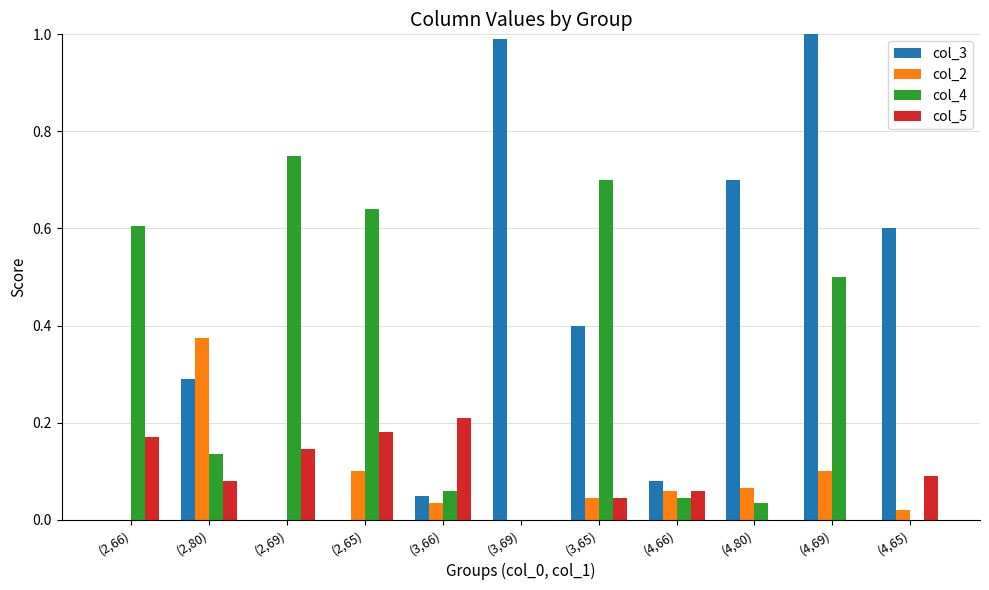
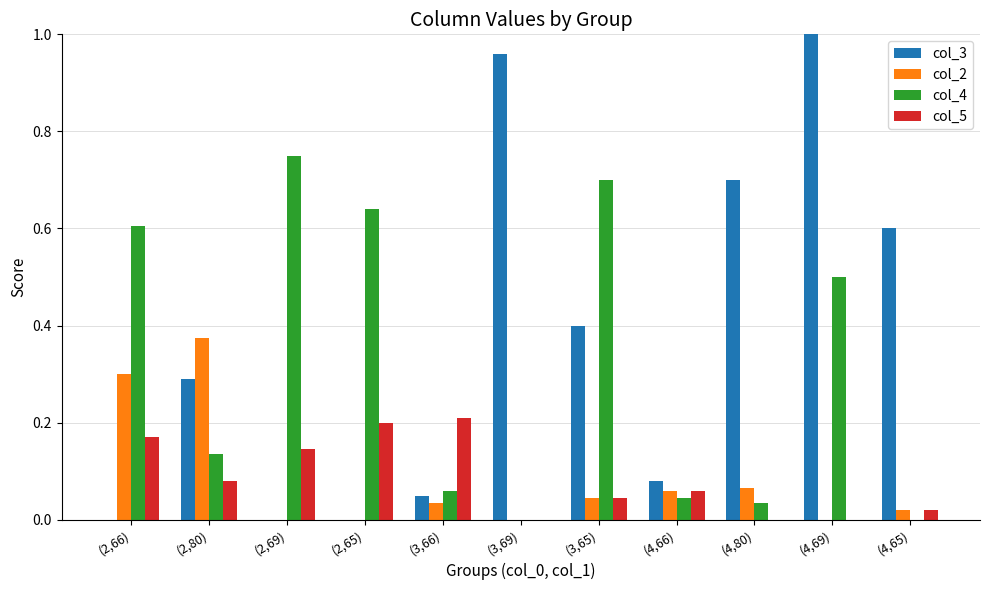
col_2, (2,66): 0.0 -> 0.3
col_2, (2,65): 0.1 -> 0.0
col_5, (2,65): 0.18 -> 0.20
col_3, (3,69): 0.99 -> 0.96
col_2, (4,69): 0.1 -> 0.0
col_5, (4,65): 0.09 -> 0.02
